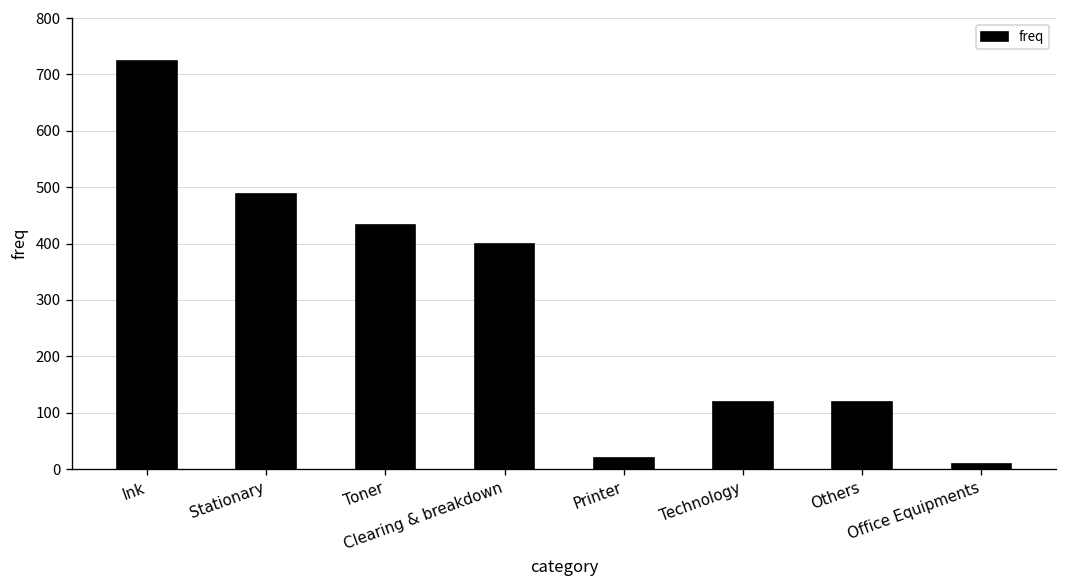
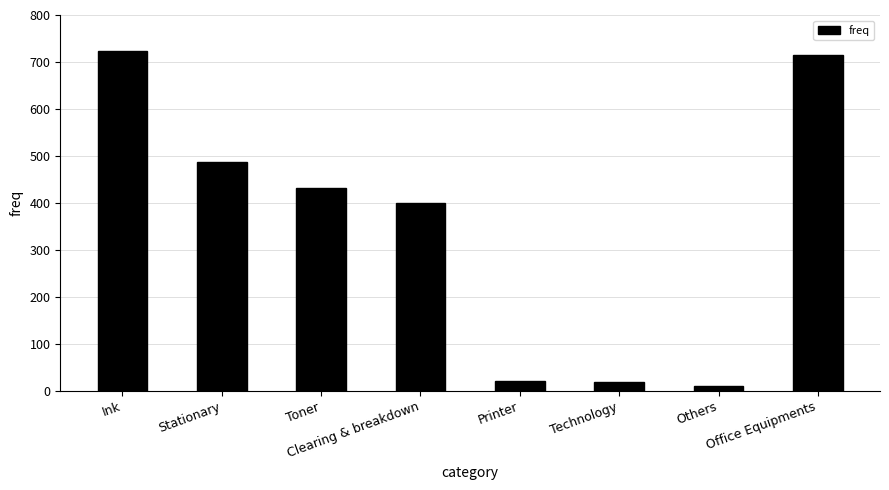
Technology: 120 -> 20
Others: 120 -> 10
Office Equipments: 10 -> 710
